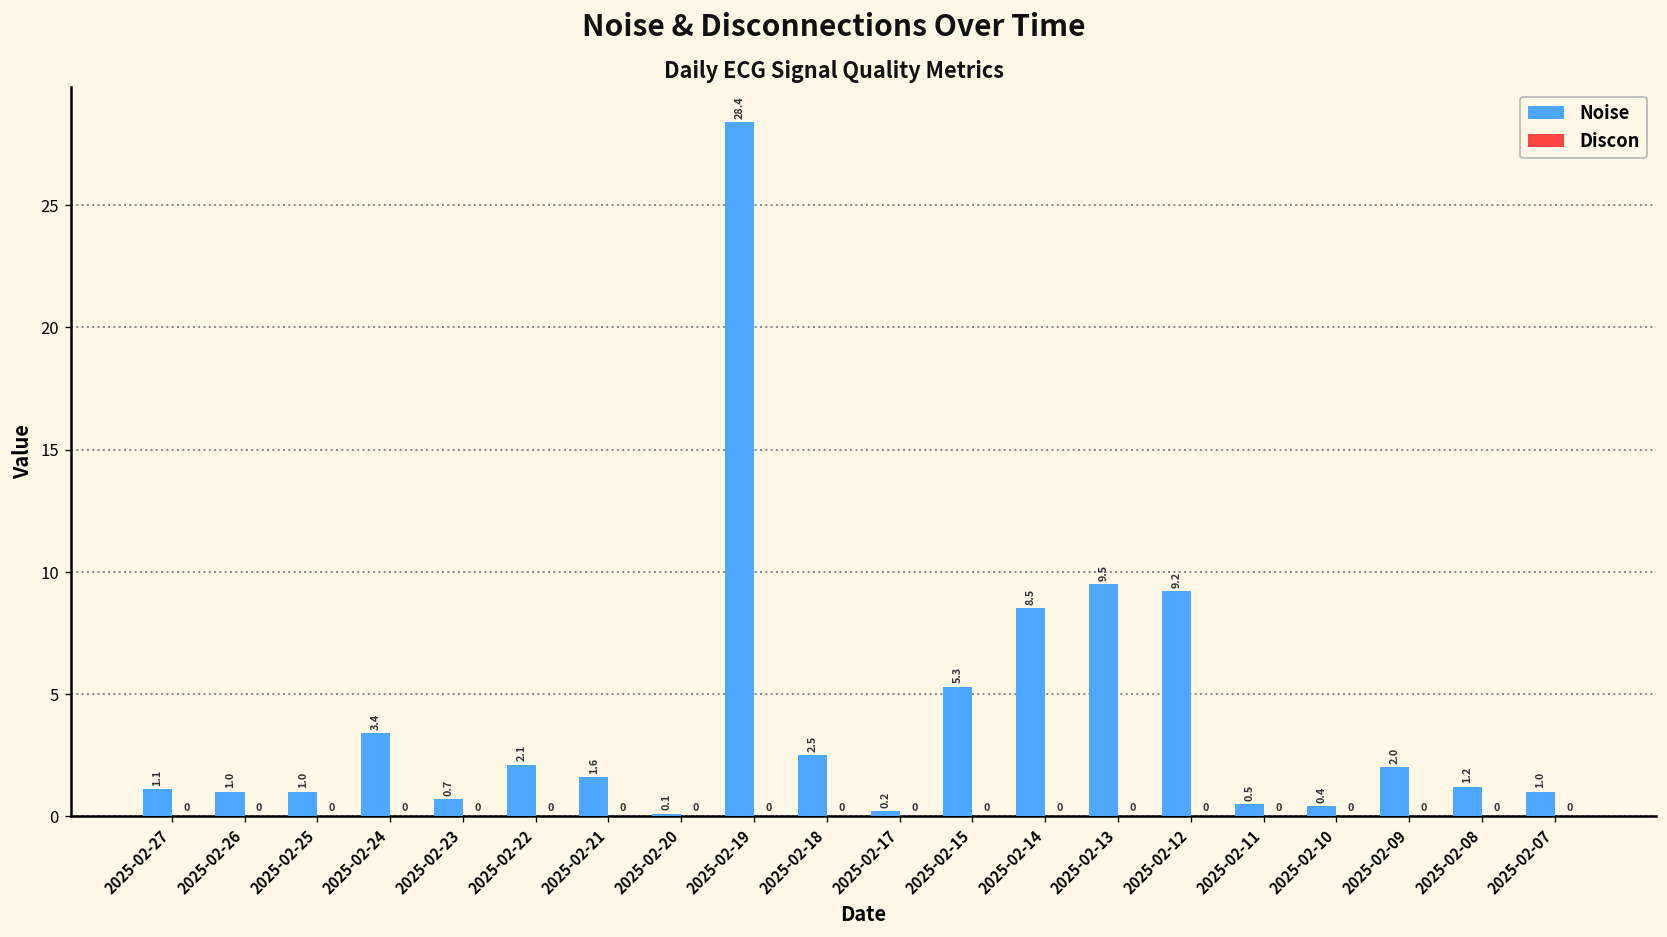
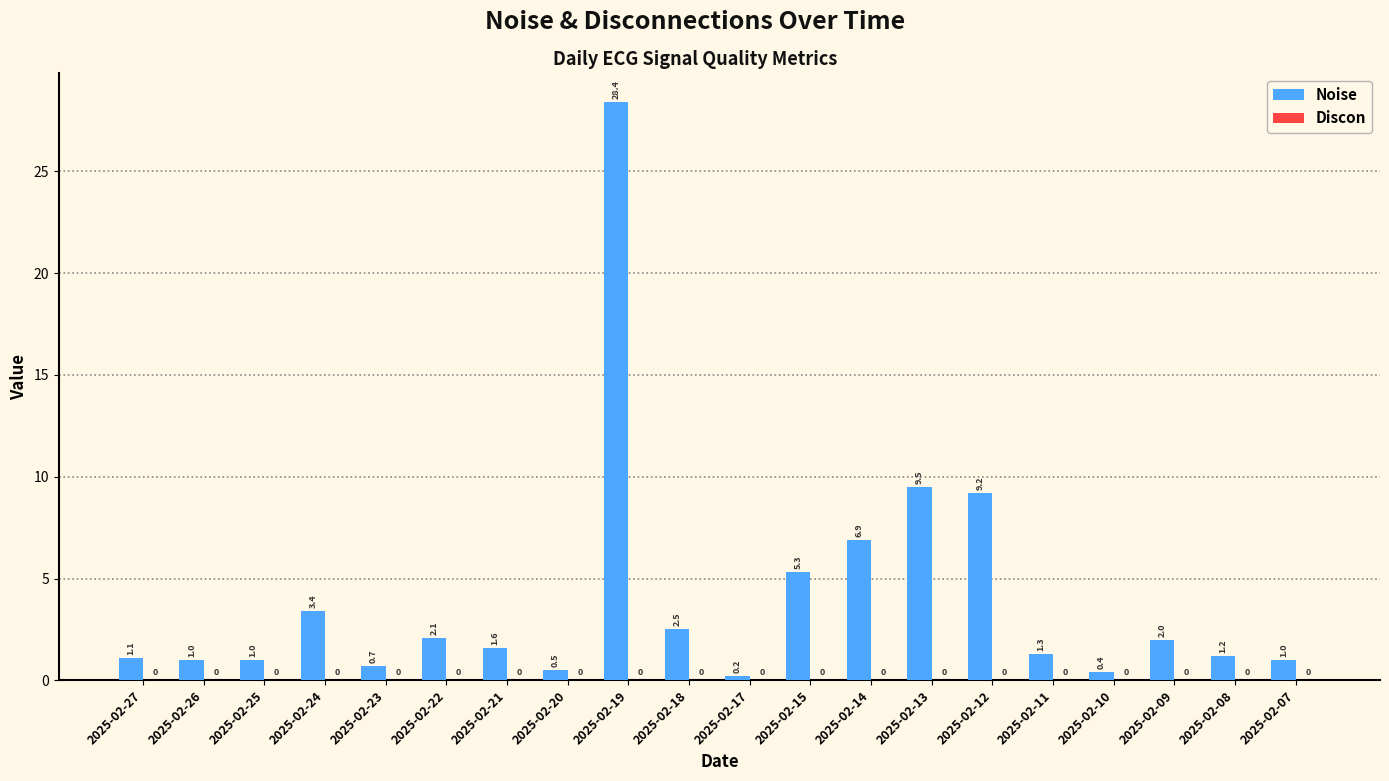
Noise, 2025-02-20: 0.1 -> 0.5
Noise, 2025-02-14: 8.5 -> 6.9
Noise, 2025-02-11: 0.5 -> 1.3
